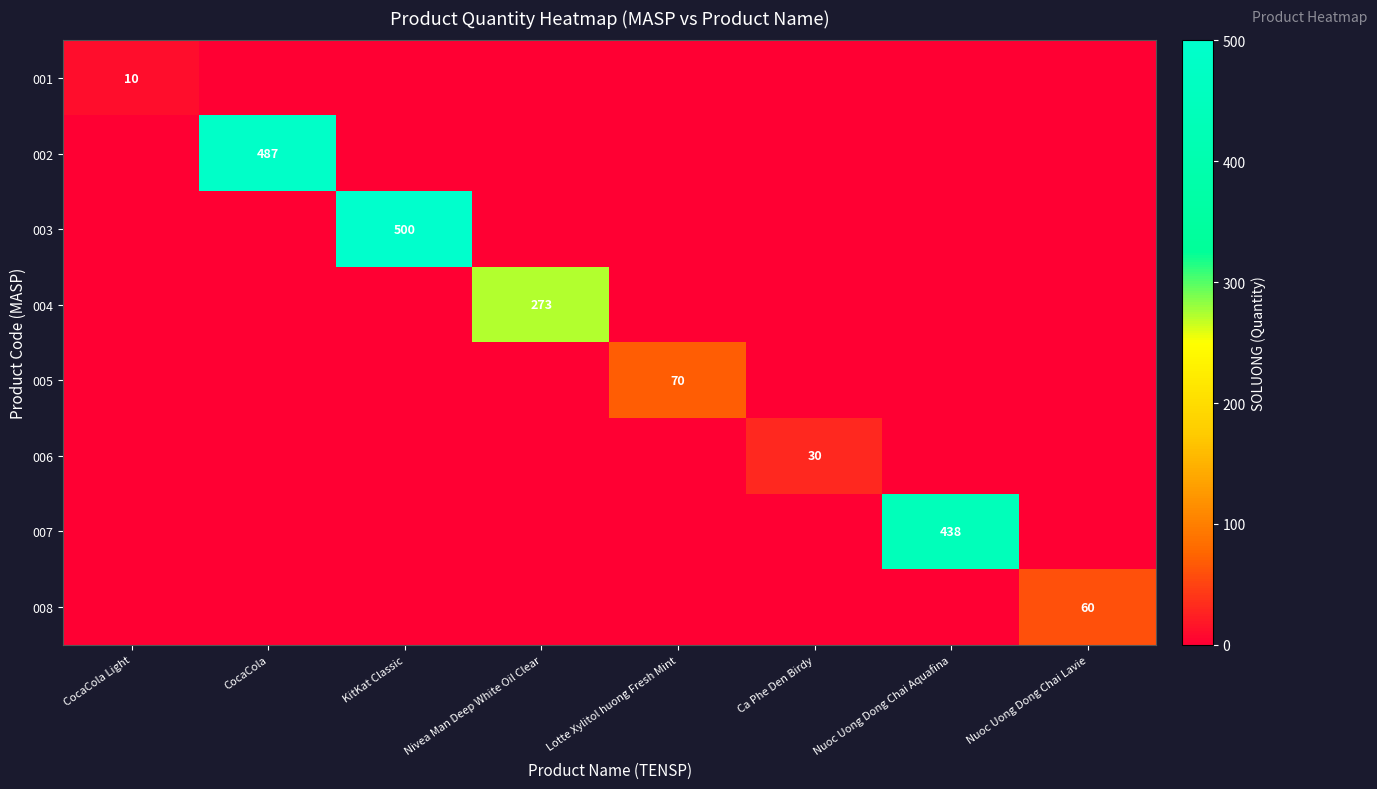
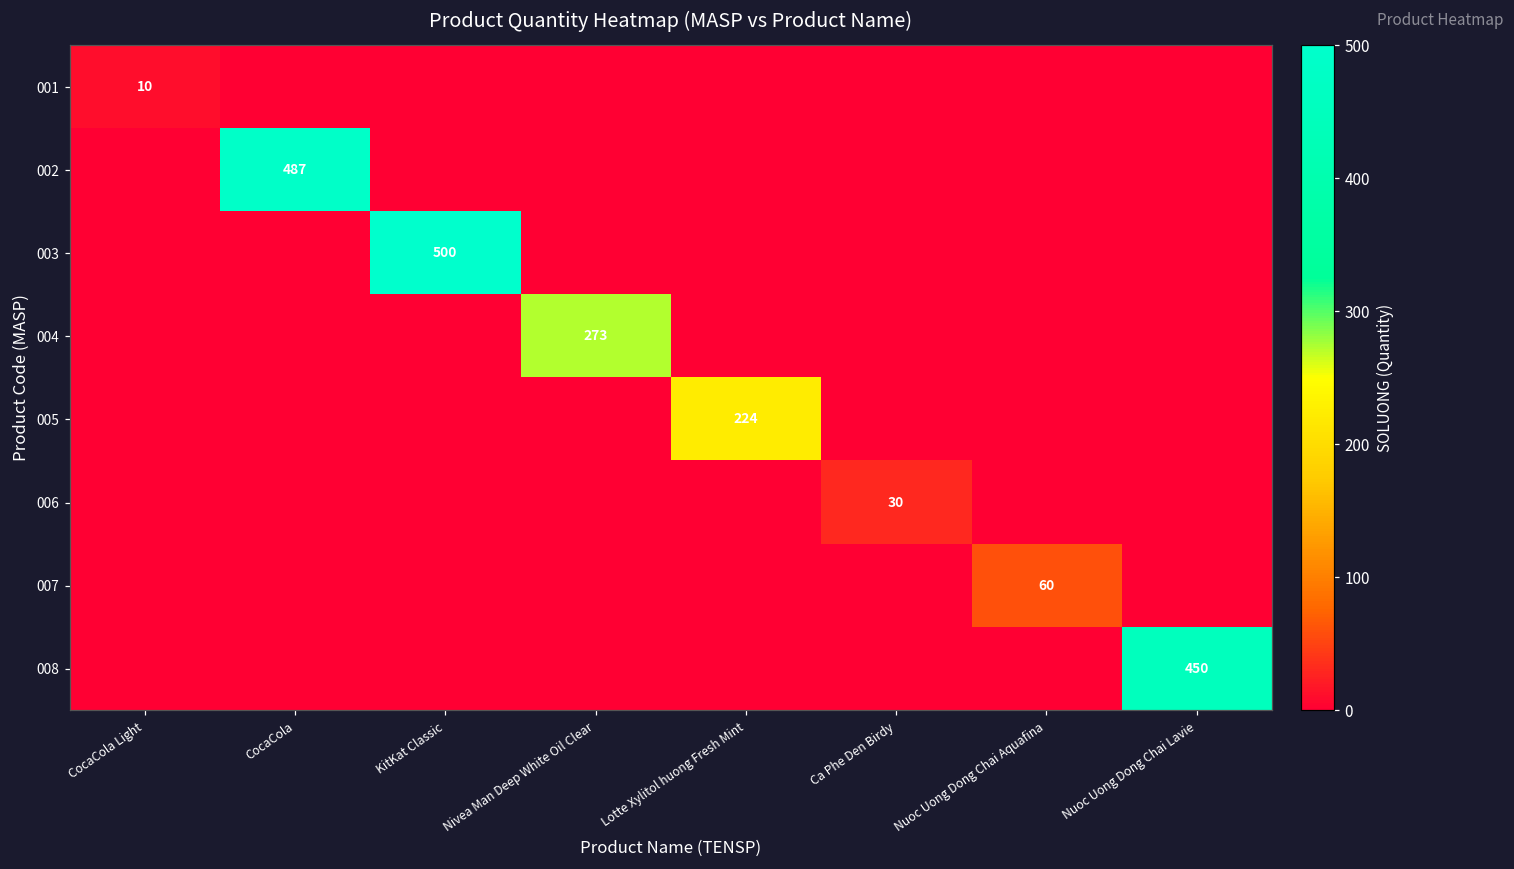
005, Lotte Xylitol huong Fresh Mint: 70 -> 224
007, Nuoc Uong Dong Chai Aquafina: 438 -> 60
008, Nuoc Uong Dong Chai Lavie: 60 -> 450
